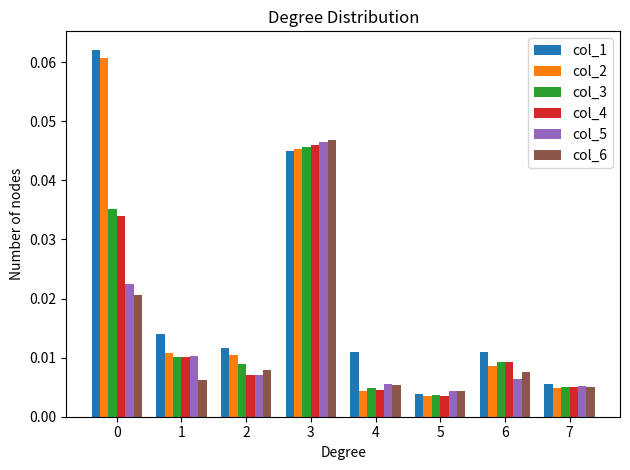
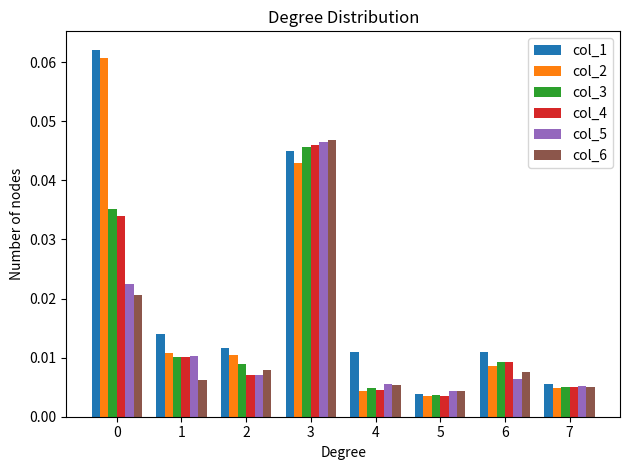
col_2, 3: 0.045 -> 0.043
